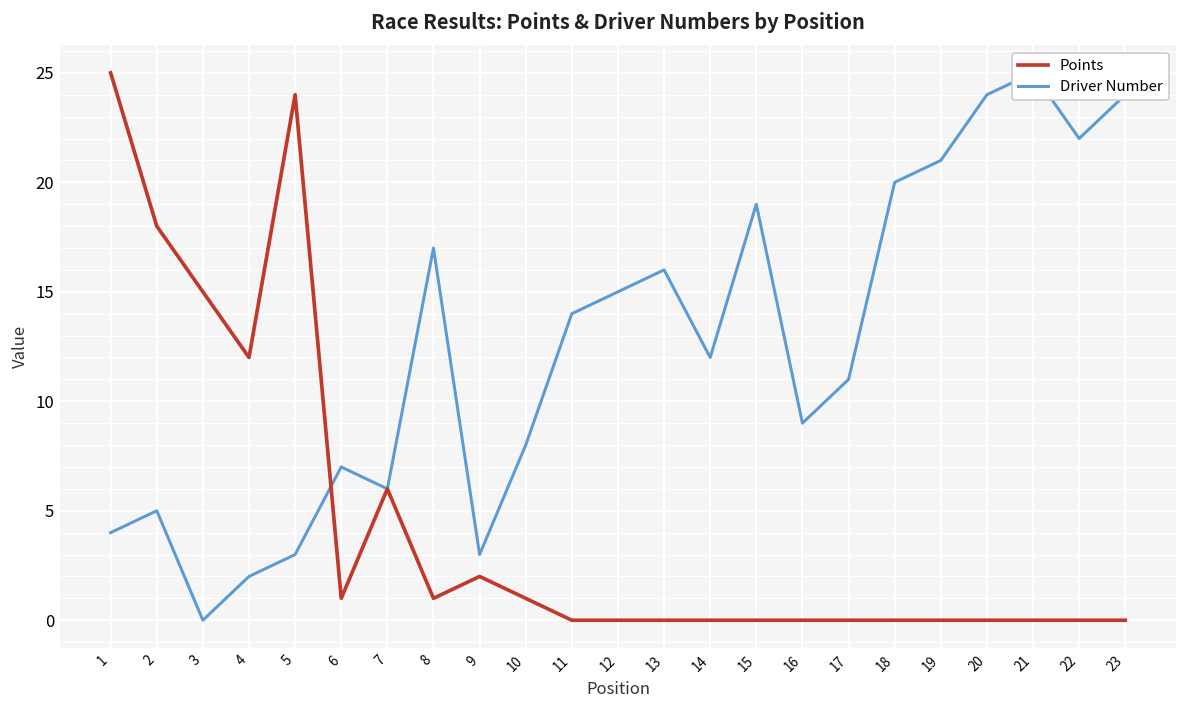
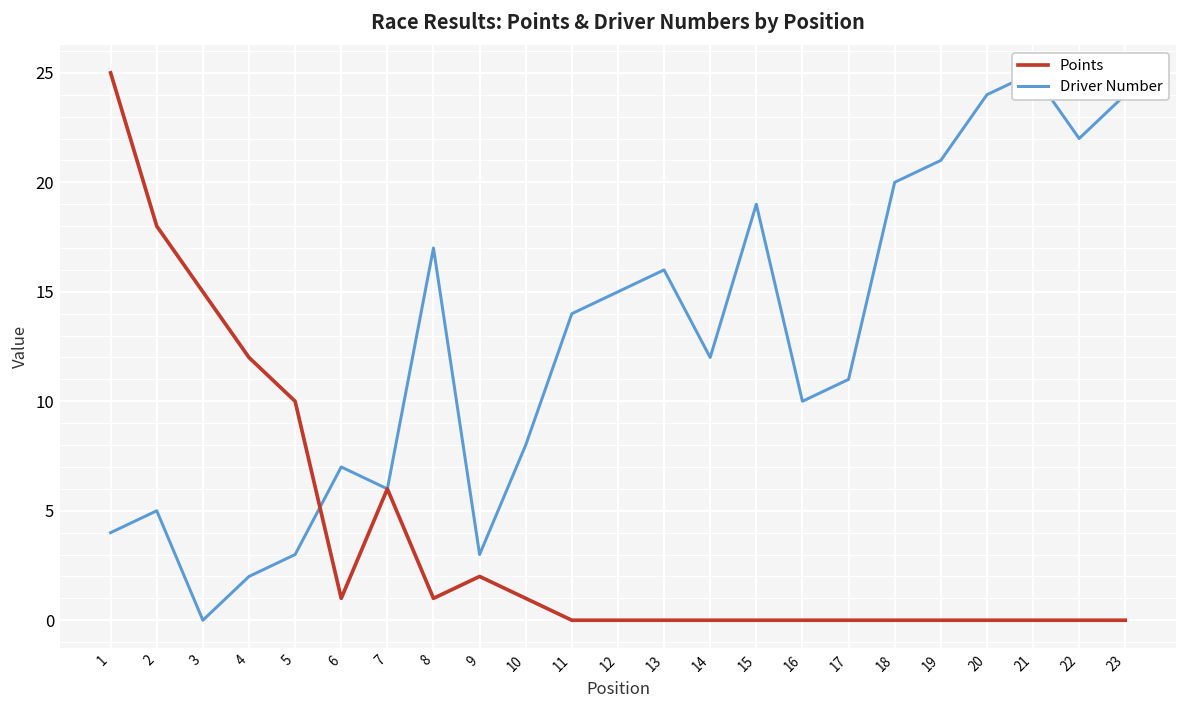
Points, 5: 24 -> 10
Driver Number, 16: 9 -> 10
